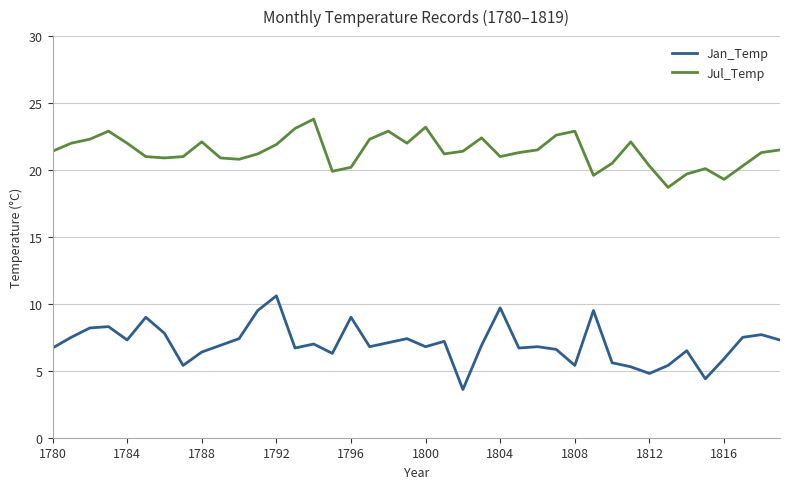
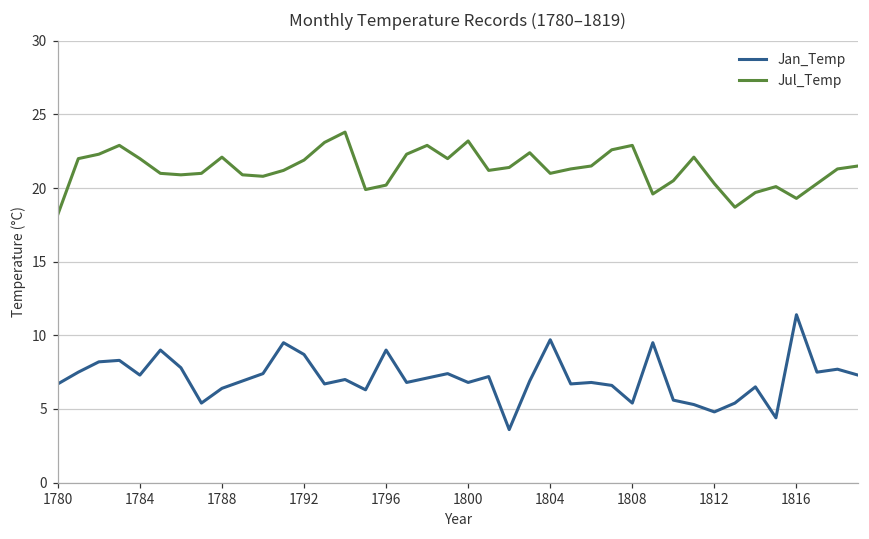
Jul_Temp, 1780: 21.4 -> 18.2
Jan_Temp, 1792: 10.6 -> 8.7
Jan_Temp, 1816: 5.9 -> 11.4
